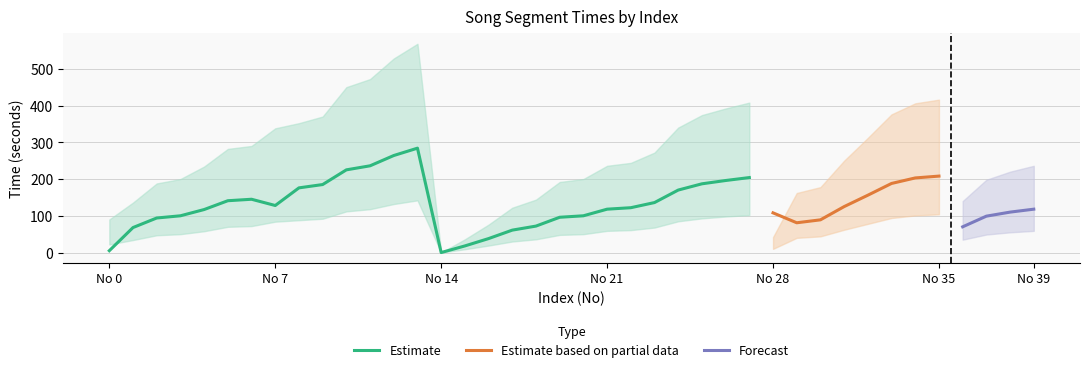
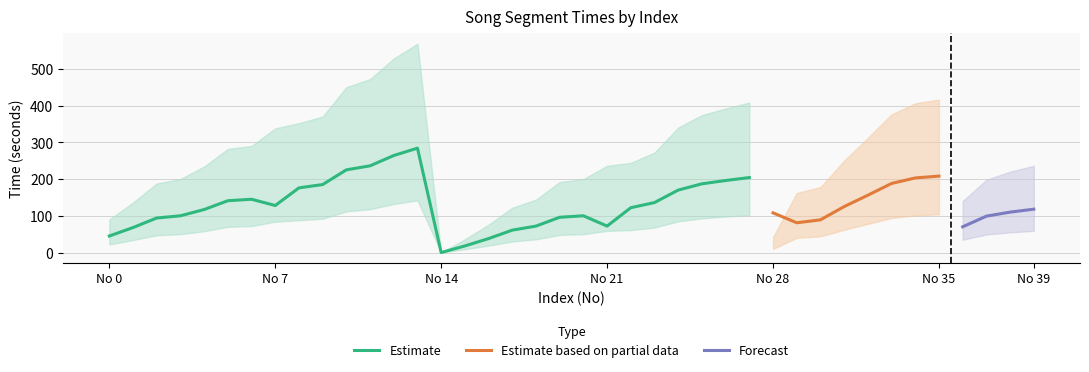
Estimate, No 0: 10 -> 50
Estimate, No 21: 120 -> 70
